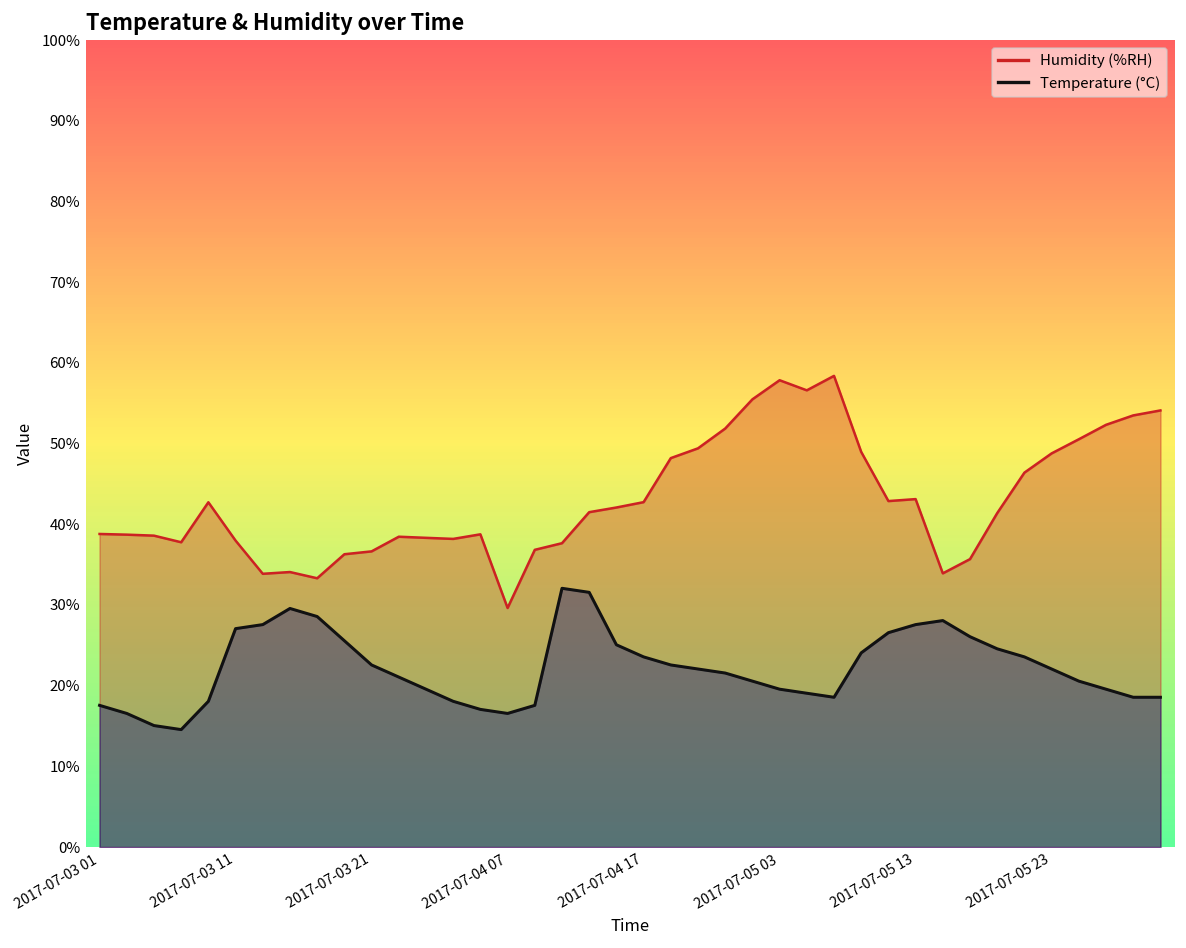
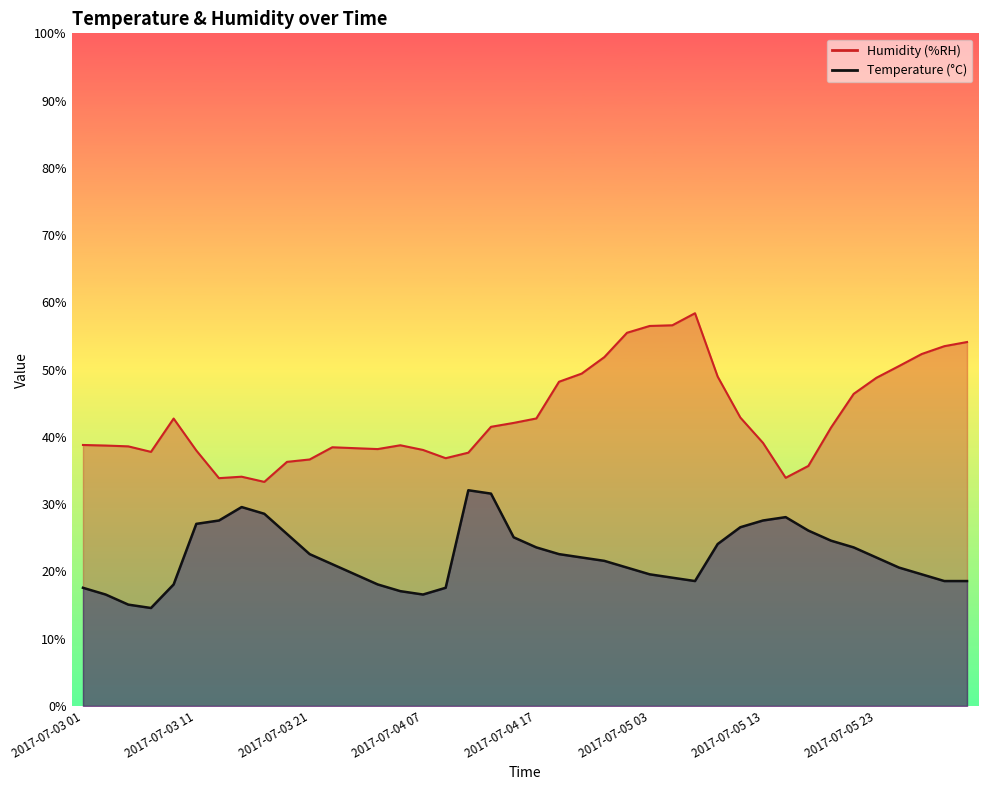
Humidity (%RH), 2017-07-04 07: 30% -> 38%
Humidity (%RH), 2017-07-05 03: 58% -> 56%
Humidity (%RH), 2017-07-05 13: 43% -> 39%
